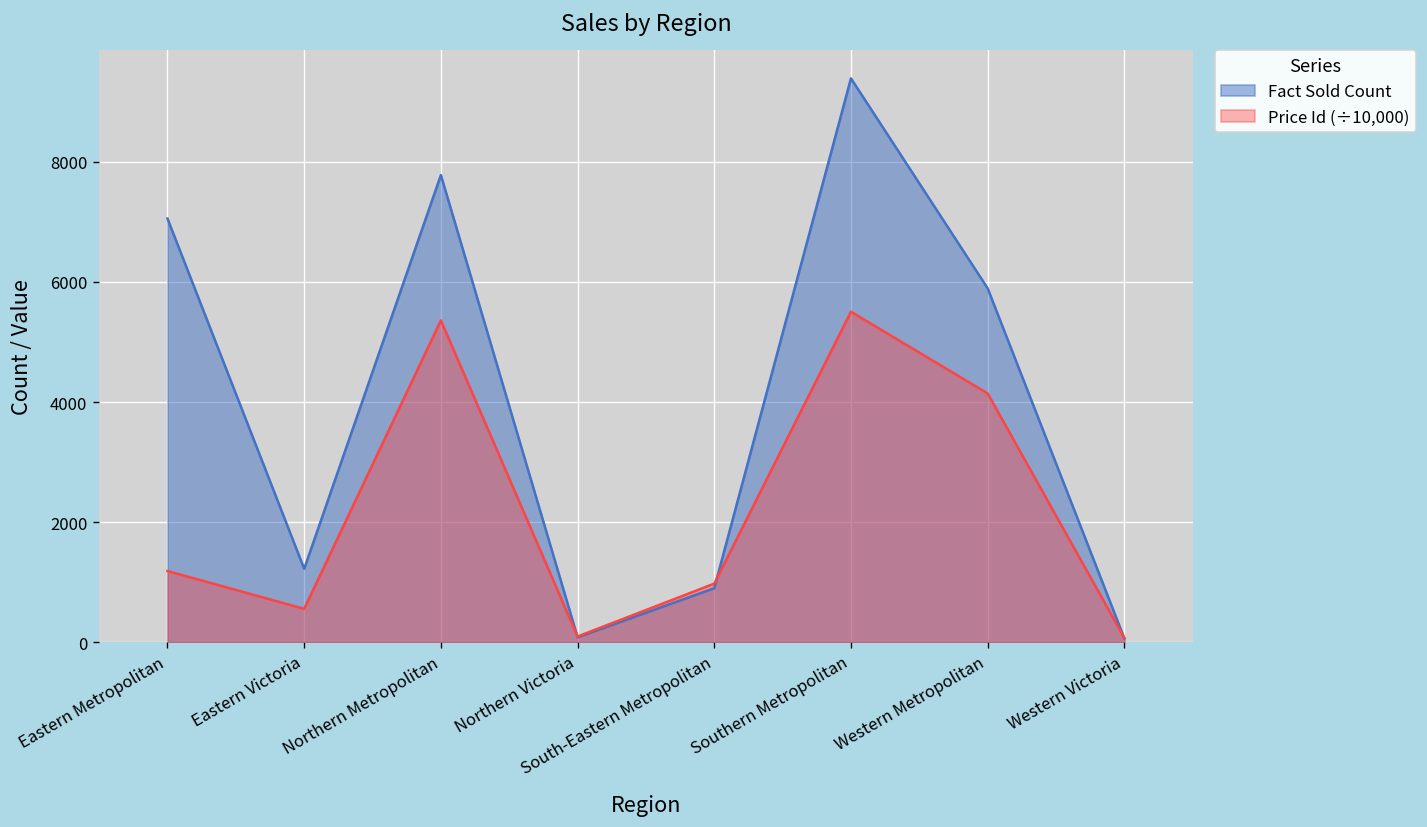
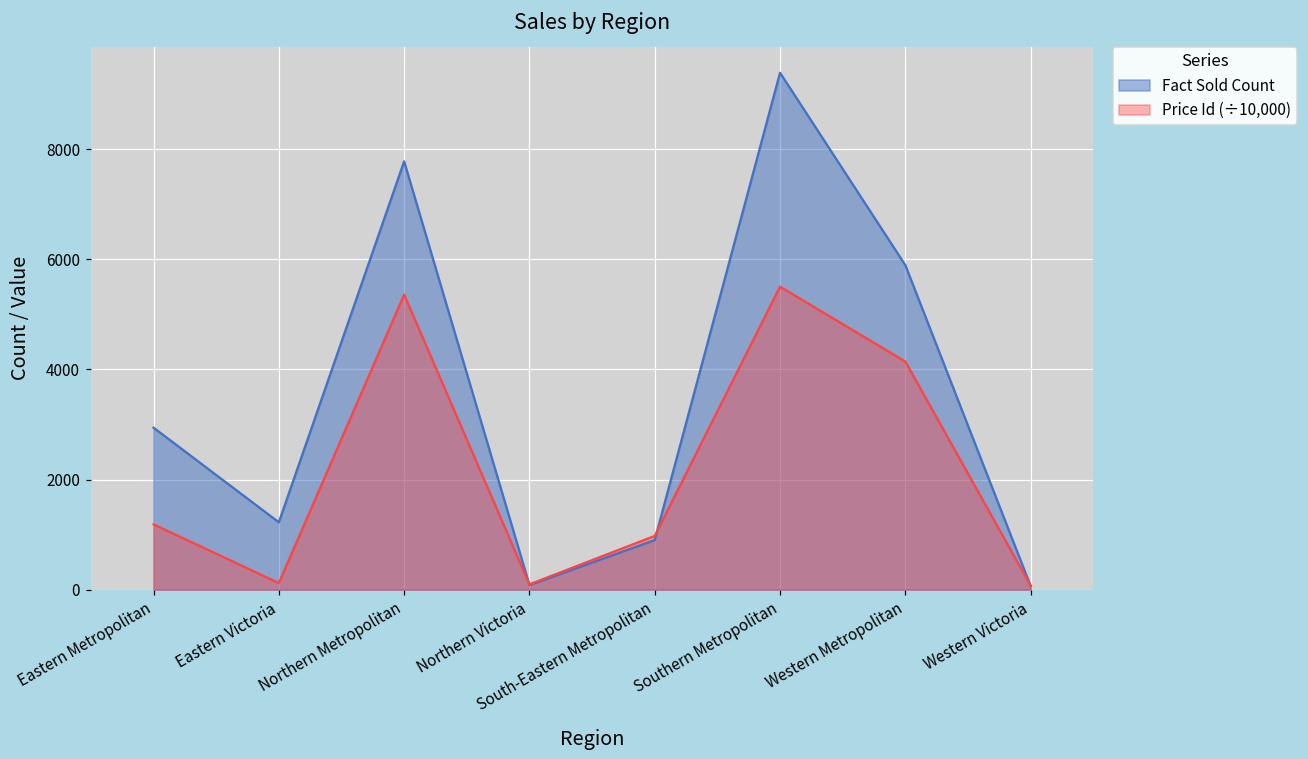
Fact Sold Count, Eastern Metropolitan: 7100 -> 2900
Price Id (÷10,000), Eastern Victoria: 600 -> 100
